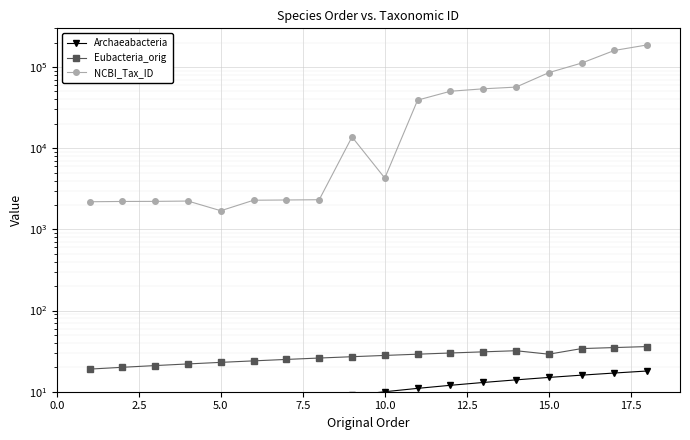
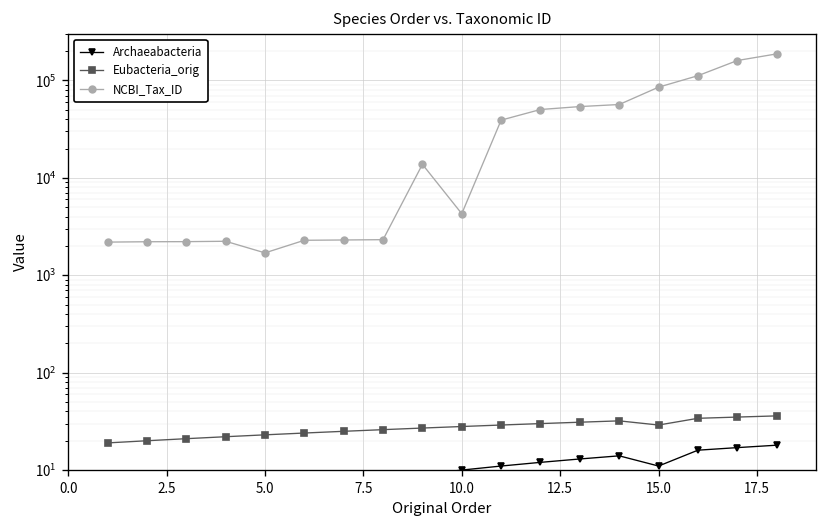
Archaeabacteria, 15.0: 15 -> 11
